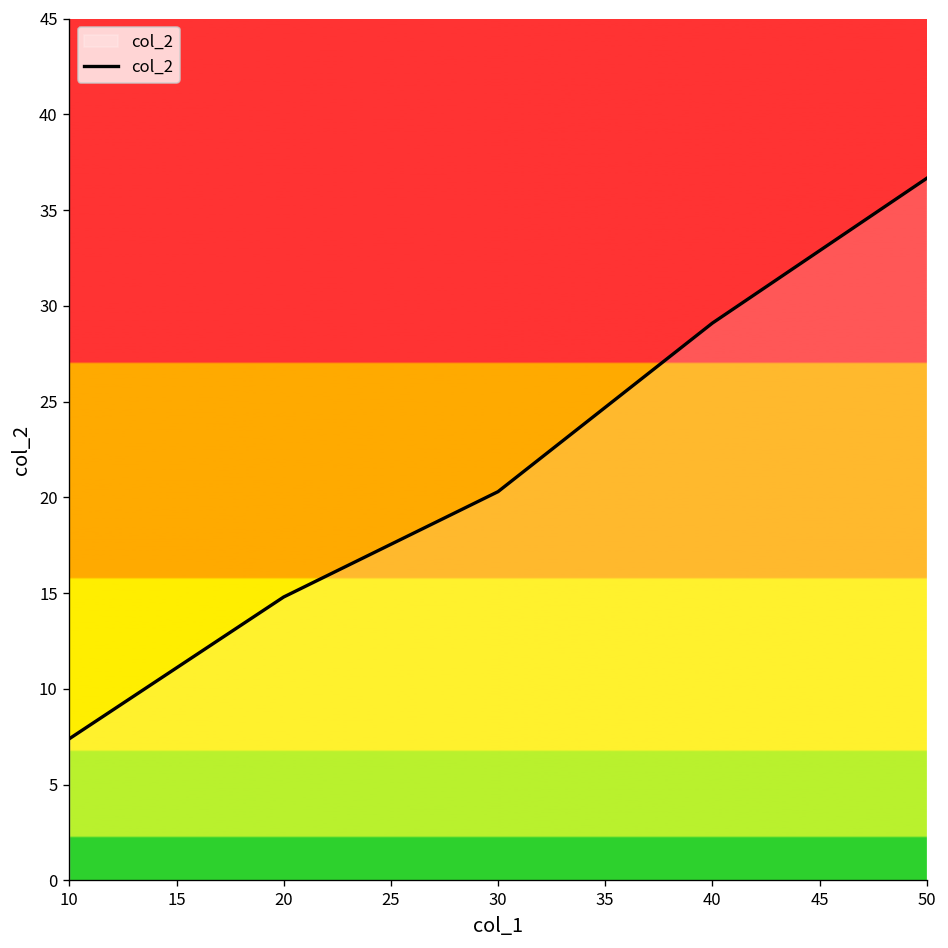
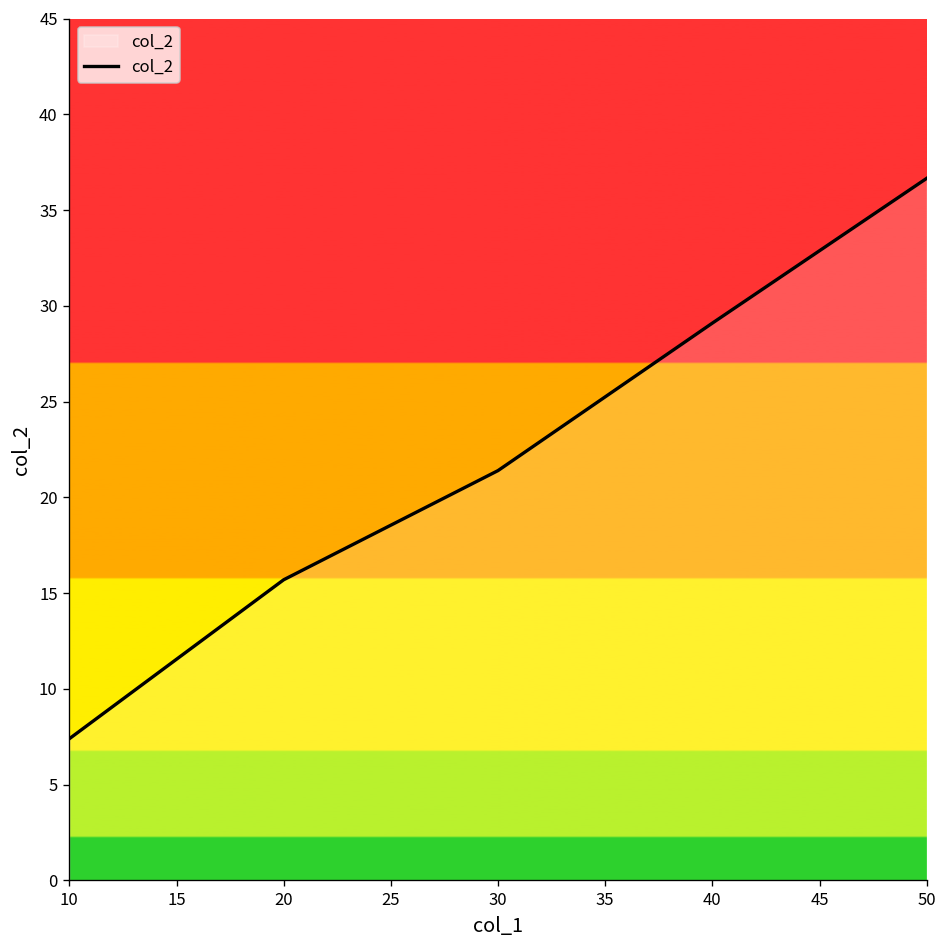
20: 14.8 -> 15.7
30: 20.3 -> 21.4
